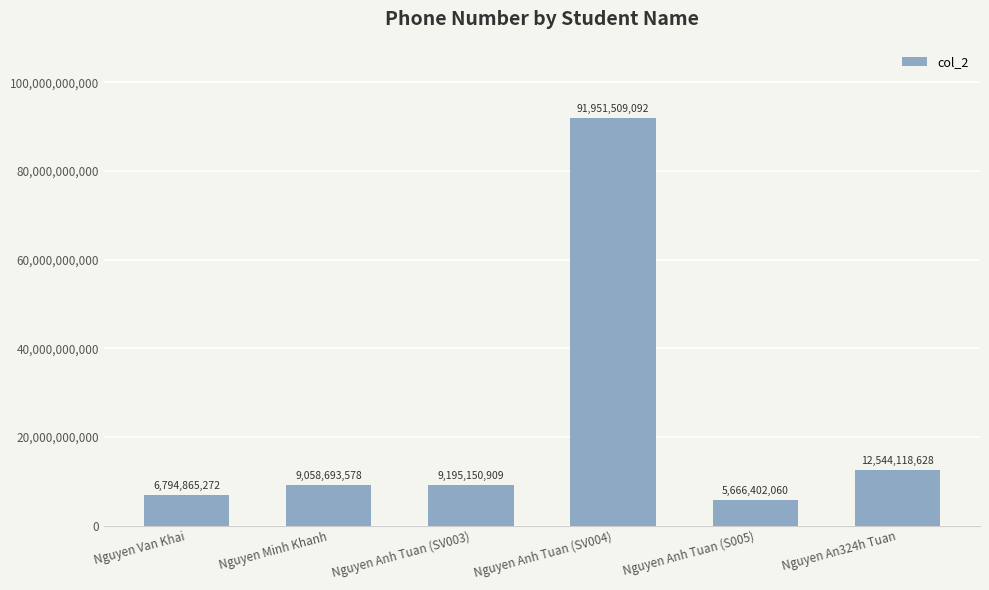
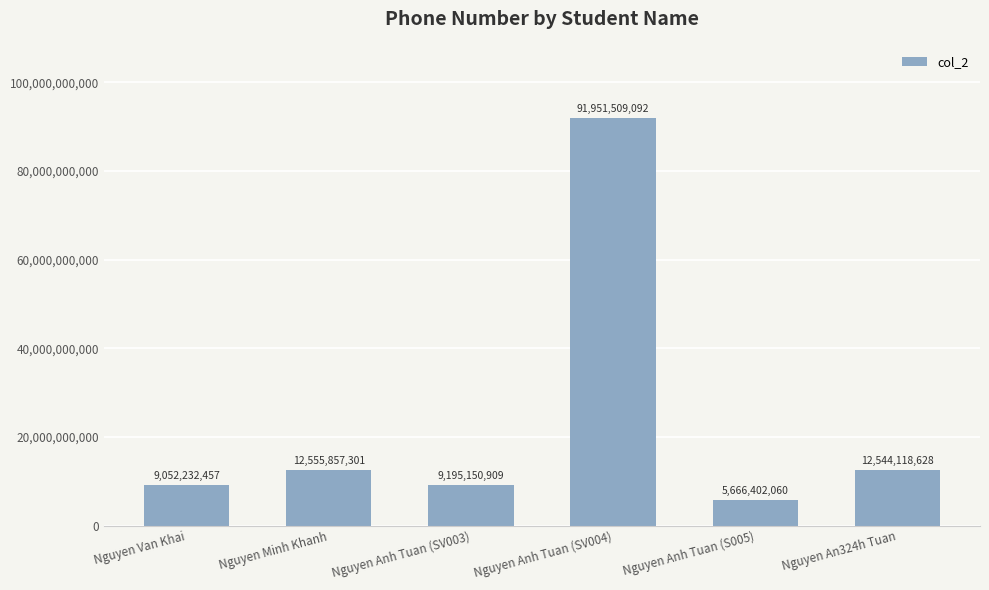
Nguyen Van Khai: 6,794,865,272 -> 9,052,232,457
Nguyen Minh Khanh: 9,058,693,578 -> 12,555,857,301
